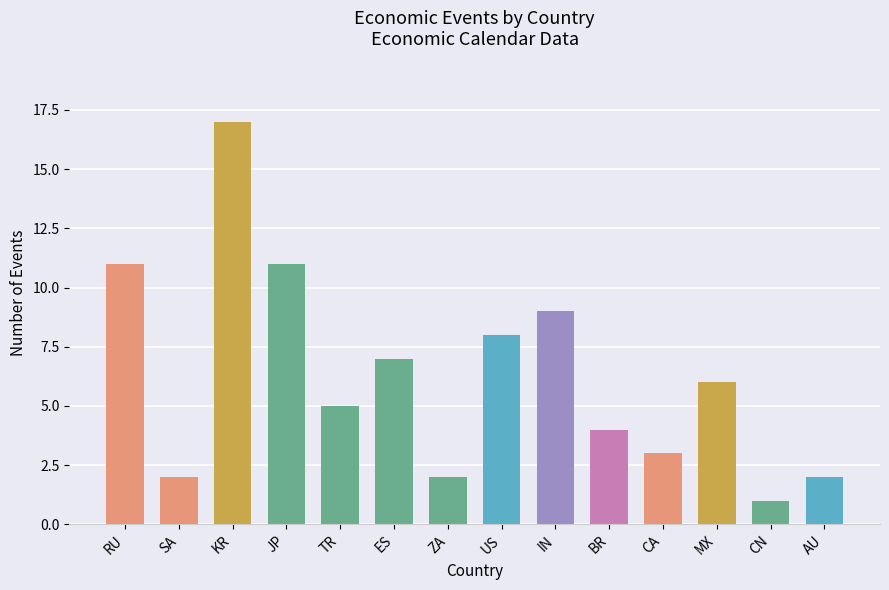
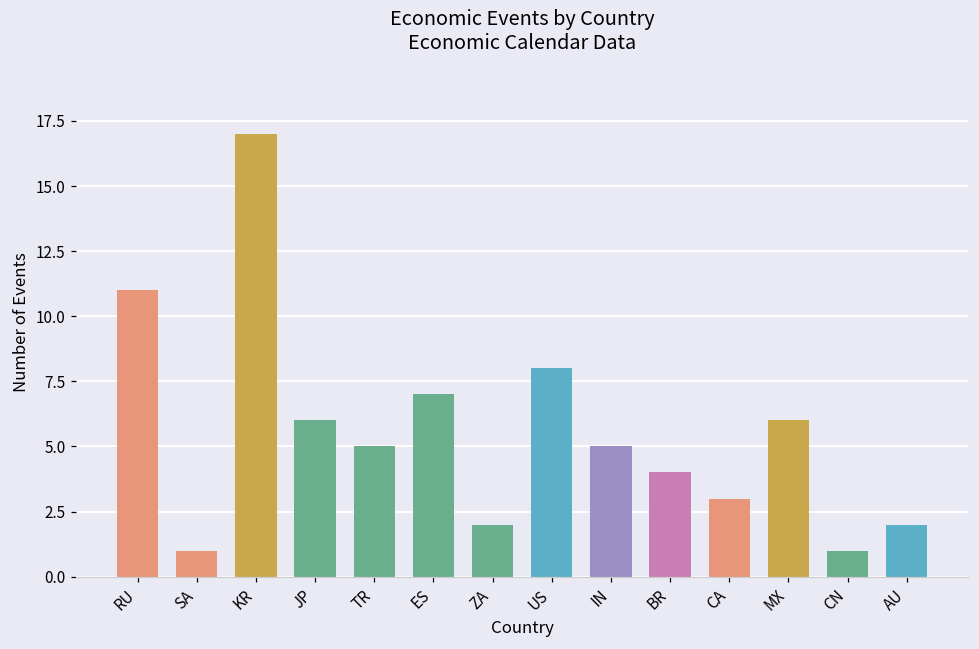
SA: 2 -> 1
JP: 11 -> 6
IN: 9 -> 5
